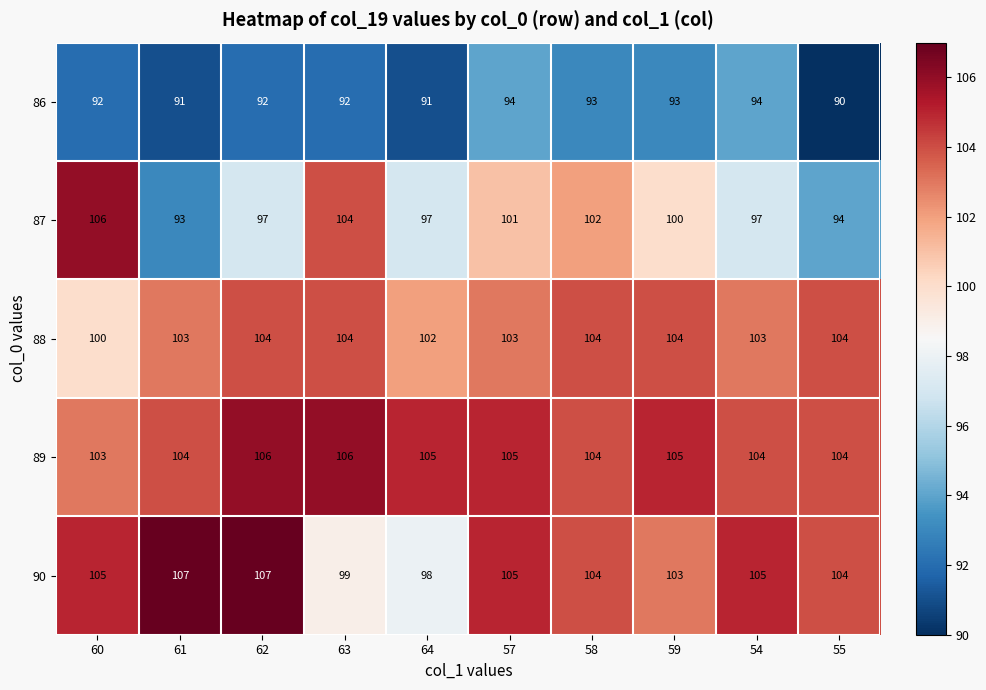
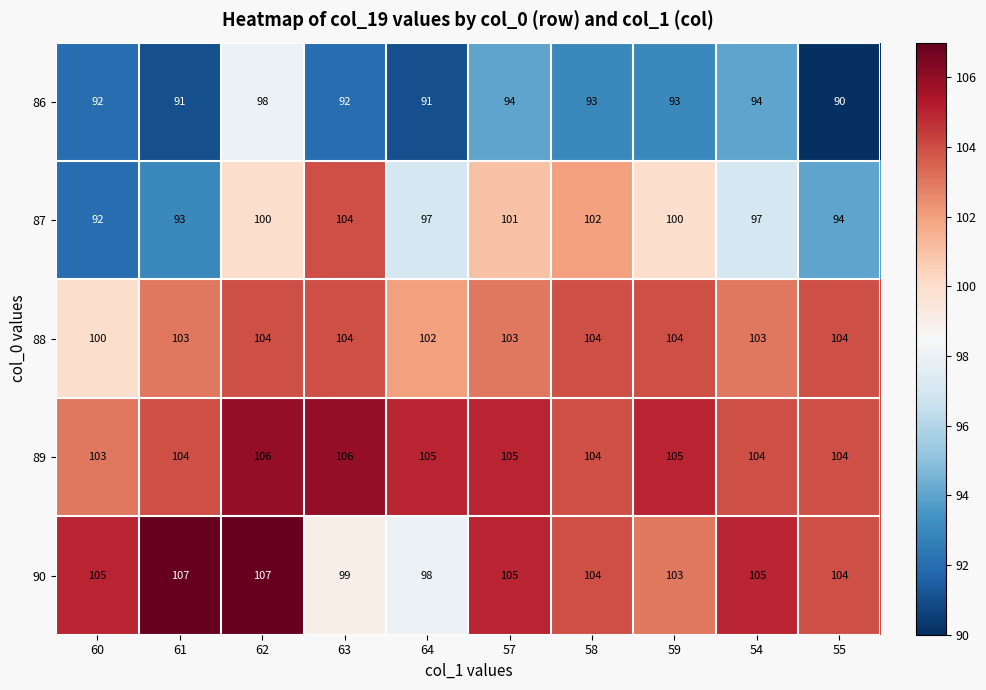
86, 62: 92 -> 98
87, 60: 106 -> 92
87, 62: 97 -> 100
